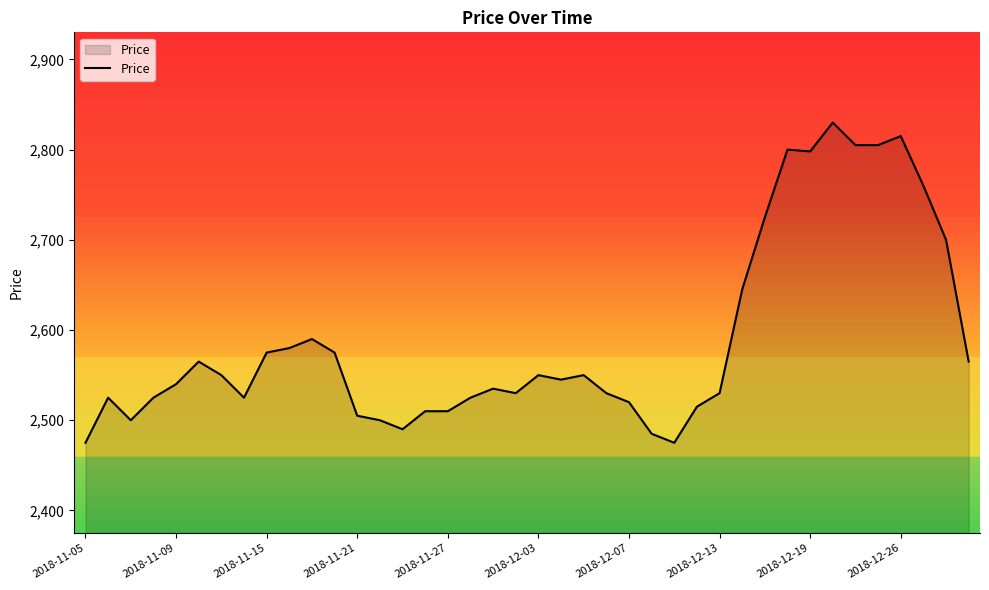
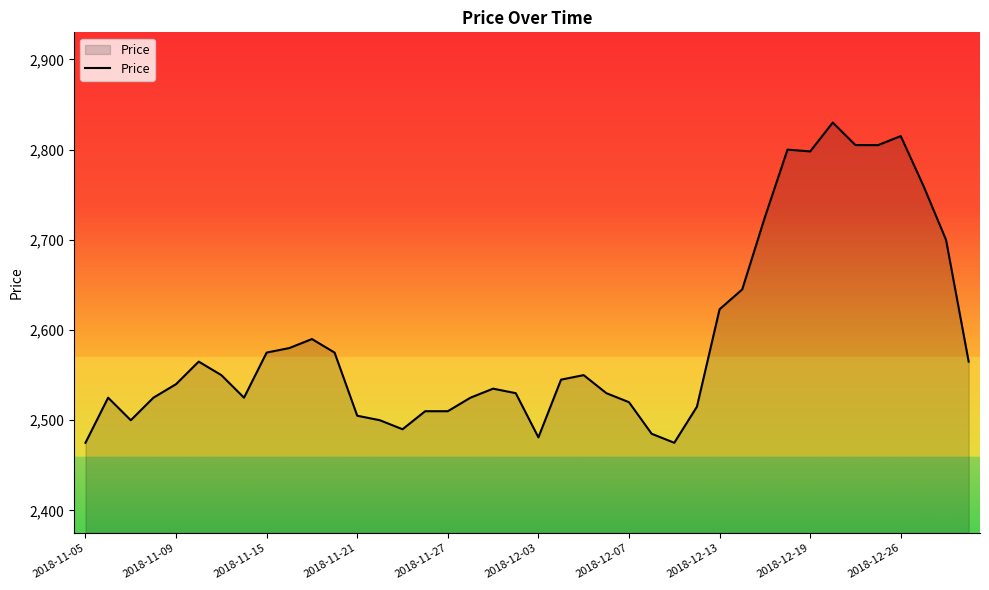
2018-12-03: 2,550 -> 2,480
2018-12-13: 2,530 -> 2,620
